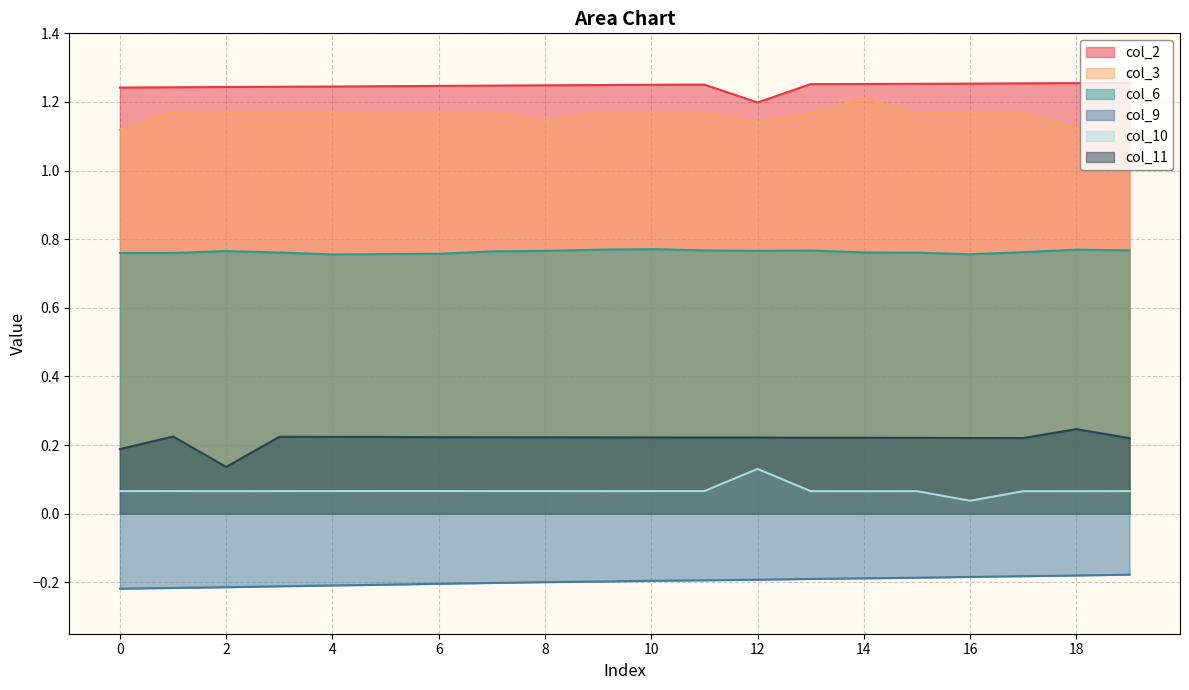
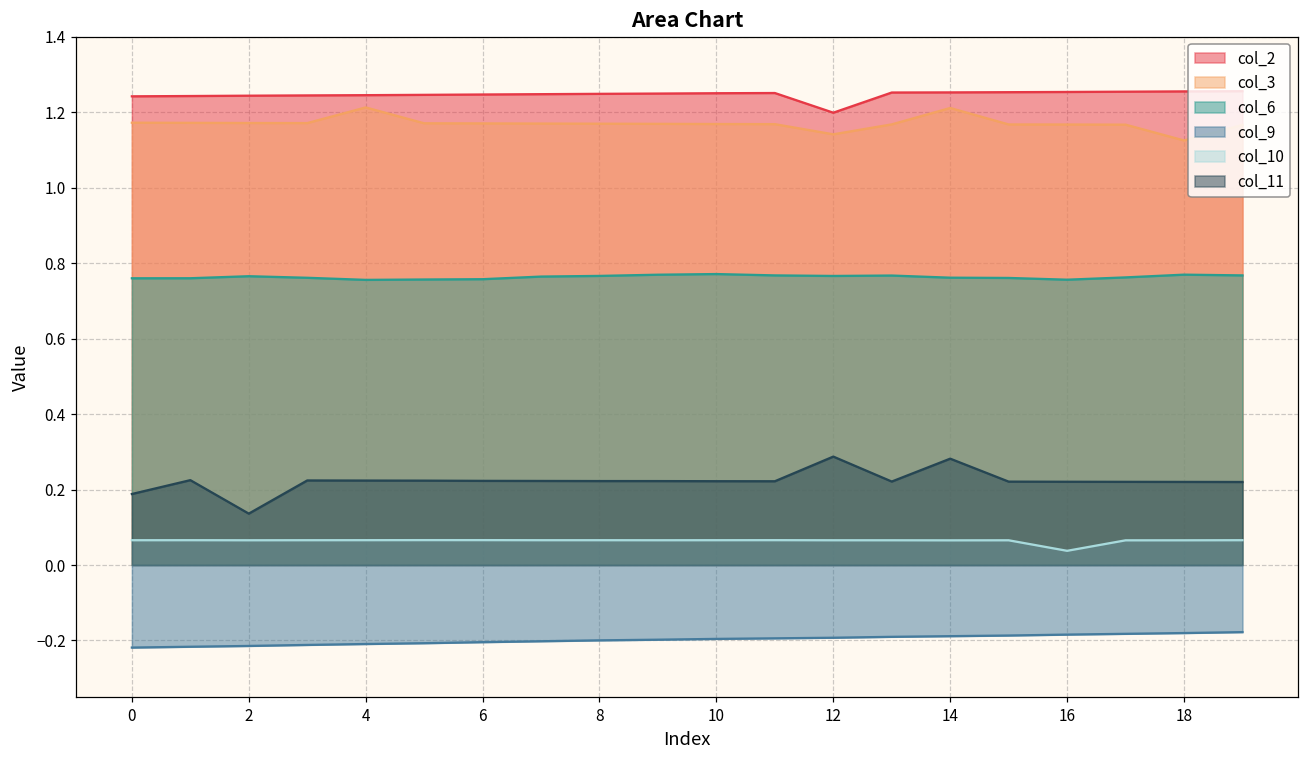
col_3, 0: 1.12 -> 1.17
col_3, 4: 1.17 -> 1.21
col_3, 8: 1.15 -> 1.17
col_10, 12: 0.13 -> 0.07
col_11, 12: 0.22 -> 0.29
col_11, 14: 0.22 -> 0.28
col_11, 18: 0.25 -> 0.22
